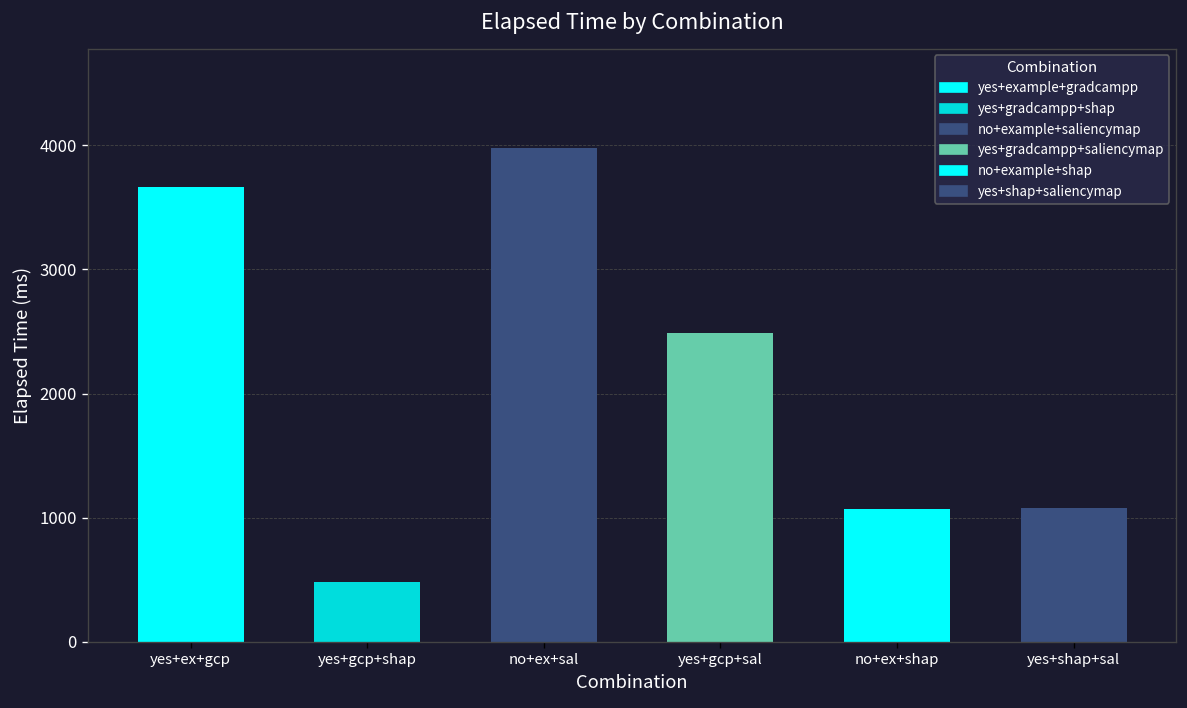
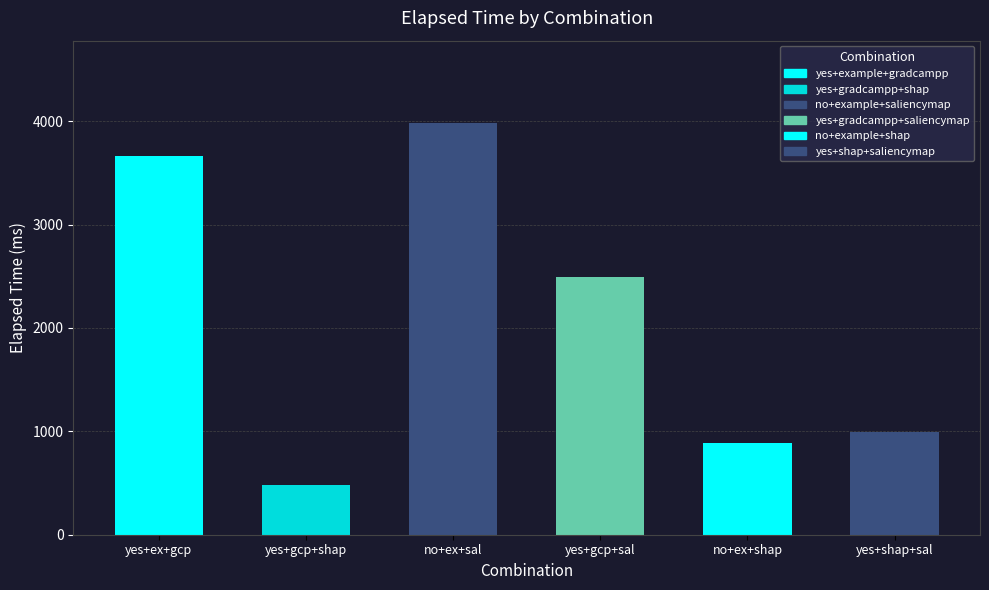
no+ex+shap: 1070 -> 890
yes+shap+sal: 1080 -> 1000
